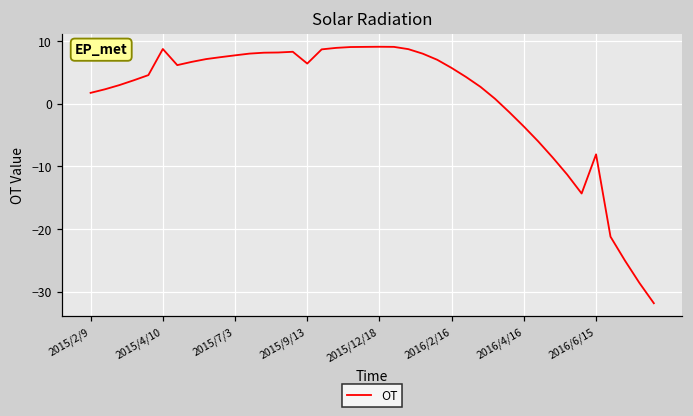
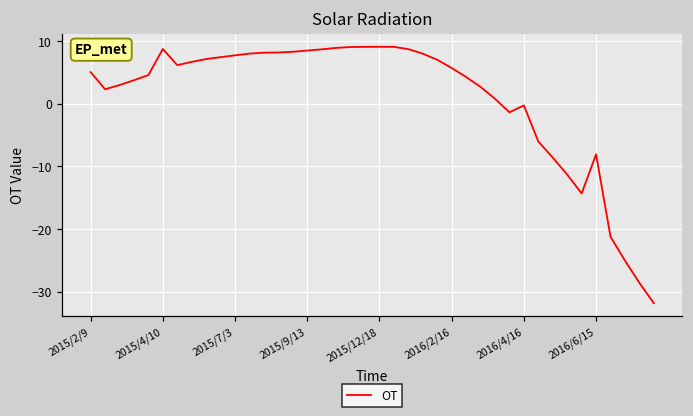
2015/2/9: 2 -> 5
2015/9/13: 6 -> 9
2016/4/16: -4 -> 0
